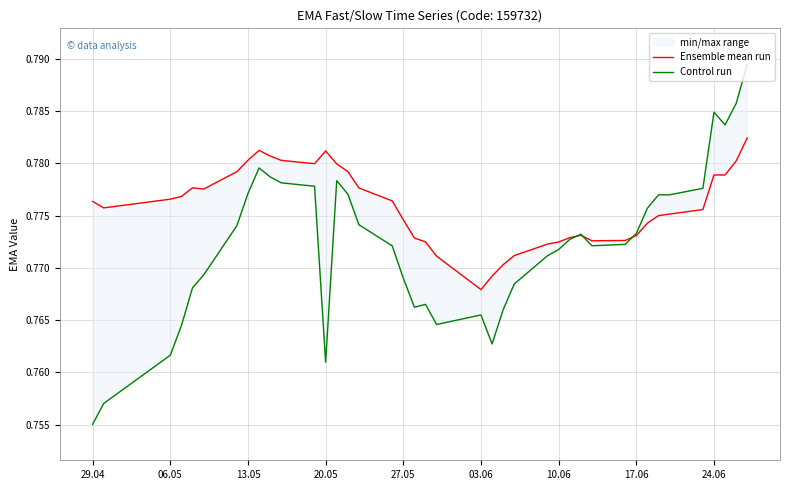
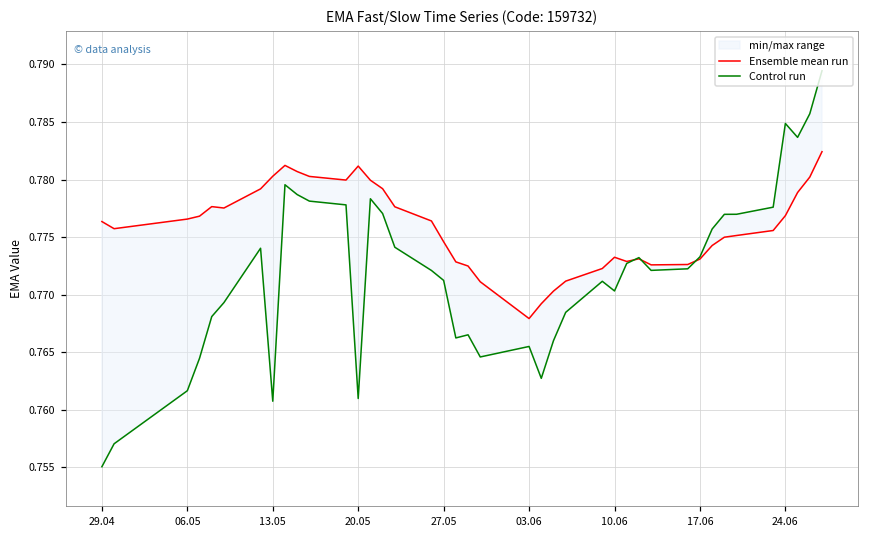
Control run, 13.05: 0.7771 -> 0.7607
Control run, 27.05: 0.7690 -> 0.7712
Ensemble mean run, 10.06: 0.7725 -> 0.7732
Control run, 10.06: 0.7718 -> 0.7703
Ensemble mean run, 24.06: 0.7789 -> 0.7769
